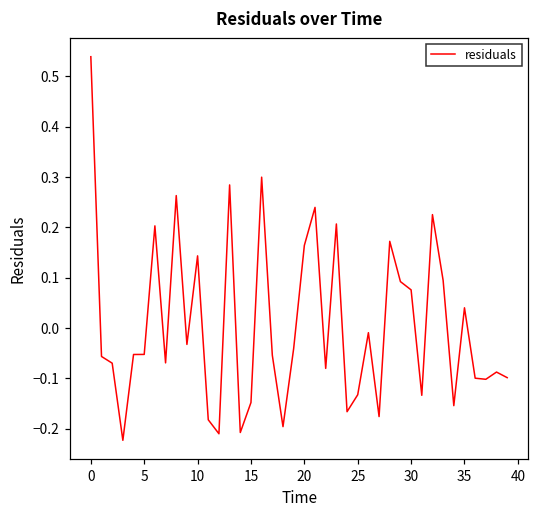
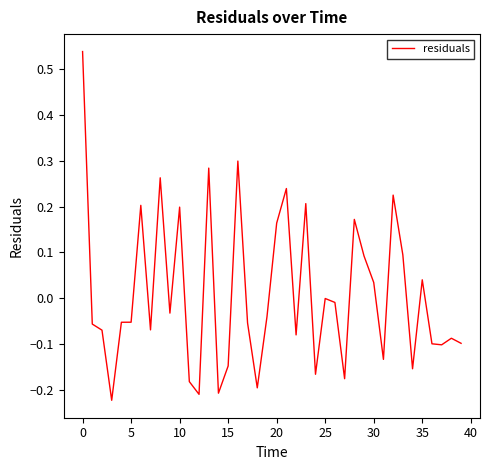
10: 0.14 -> 0.20
25: -0.13 -> 0.00
30: 0.08 -> 0.03
